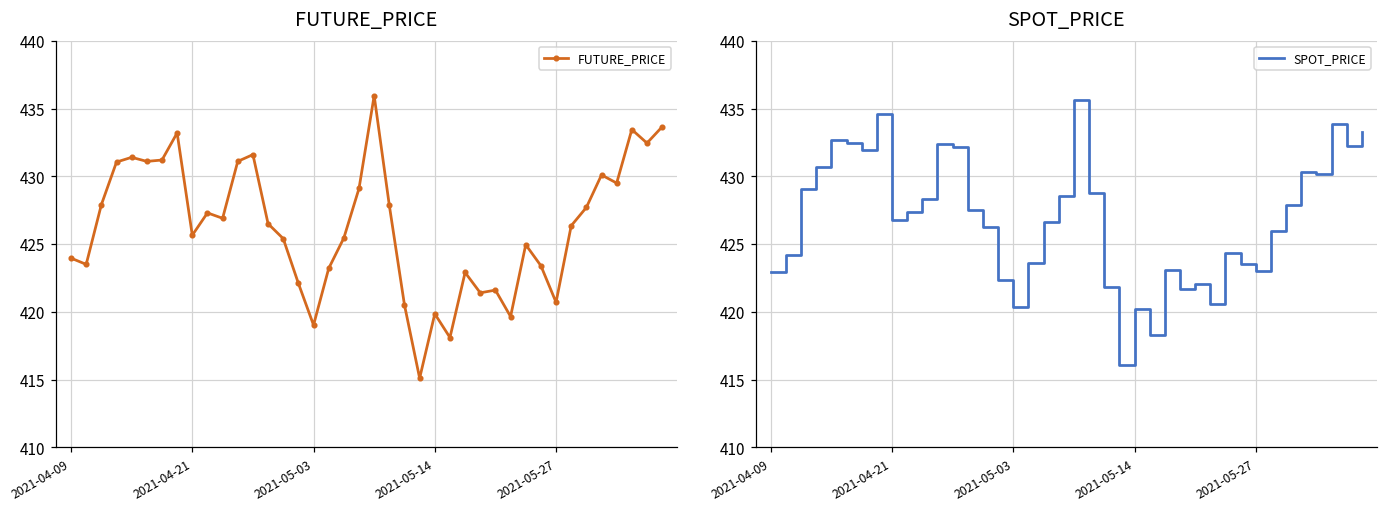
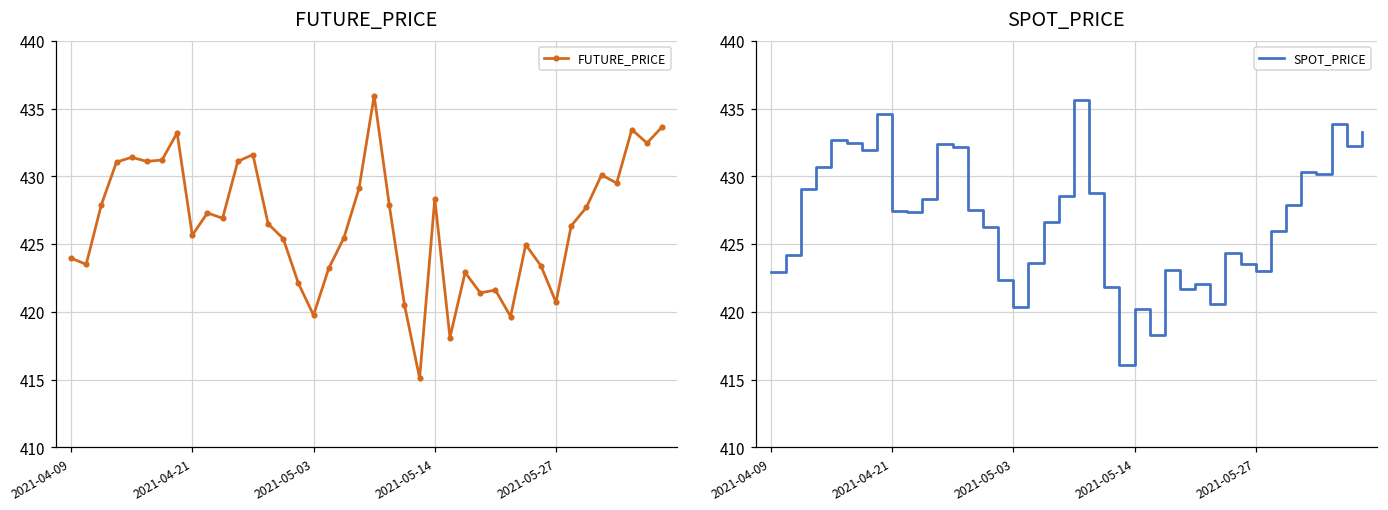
FUTURE_PRICE, 2021-05-03: 419.0 -> 419.8
FUTURE_PRICE, 2021-05-14: 419.9 -> 428.4
SPOT_PRICE, 2021-04-21: 426.8 -> 427.4
